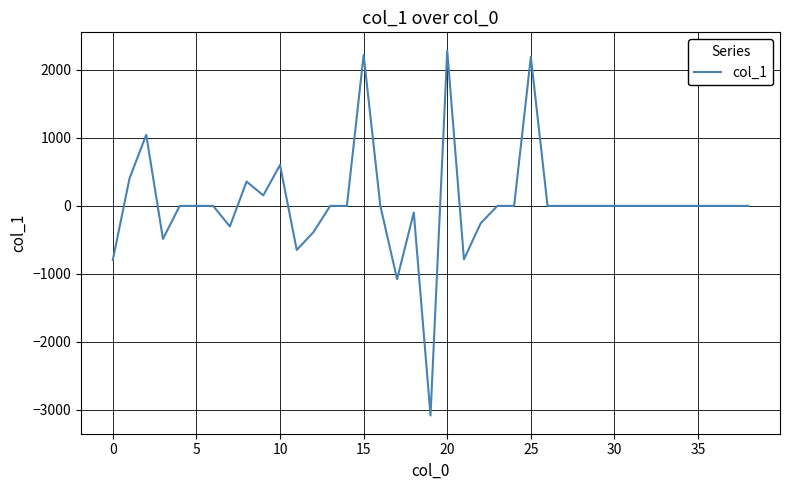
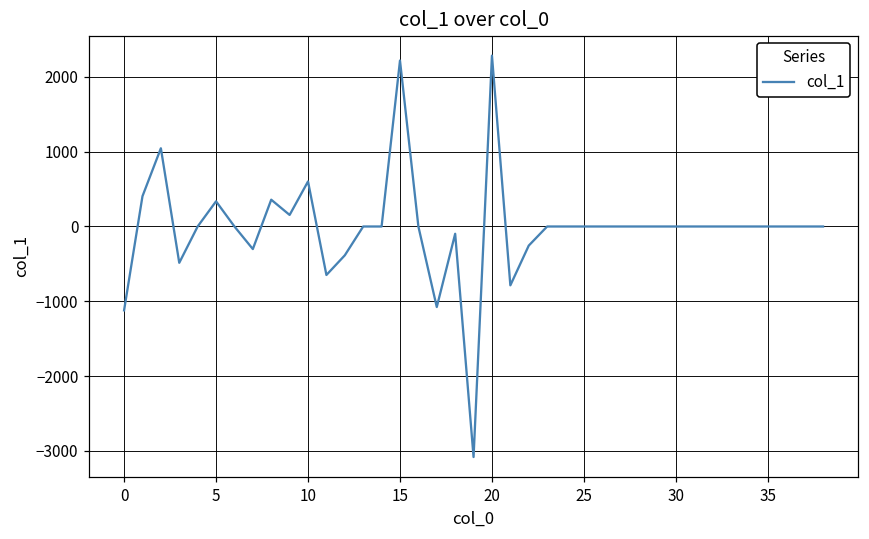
0: -800 -> -1100
5: 0 -> 300
25: 2200 -> 0
